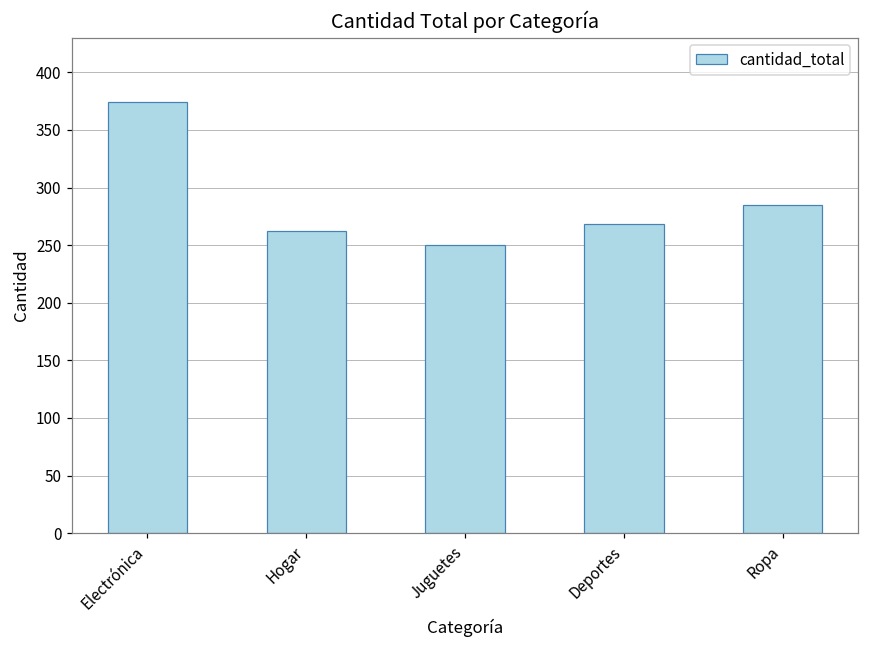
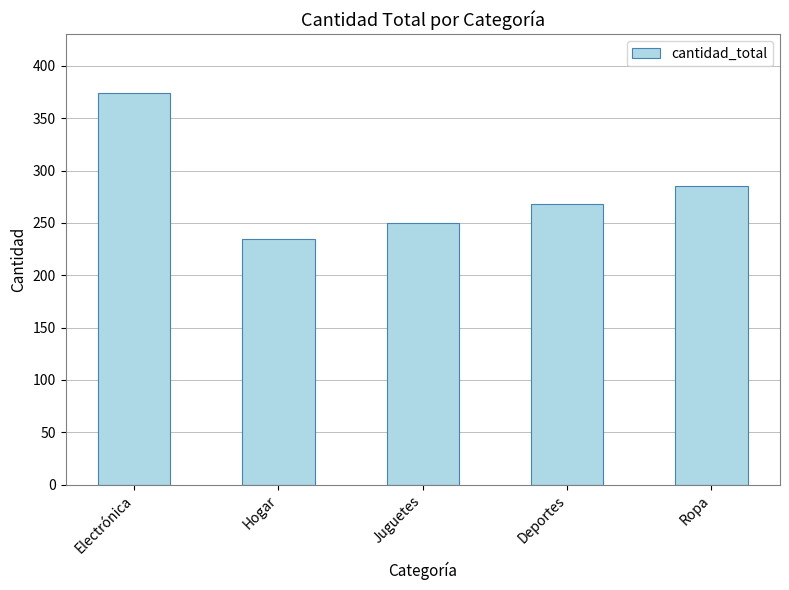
Hogar: 262 -> 235
